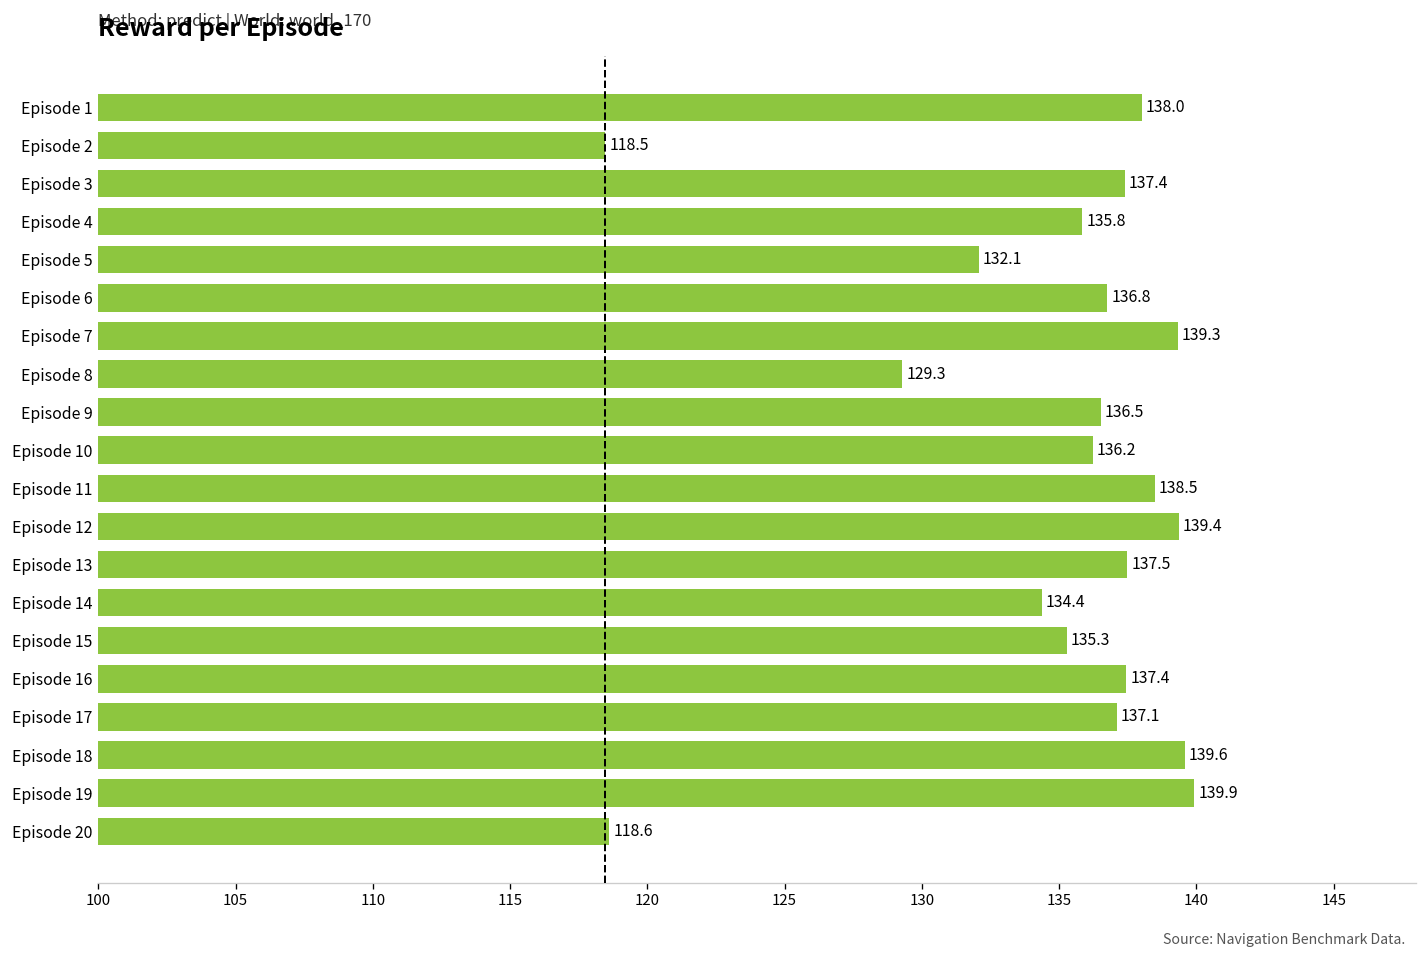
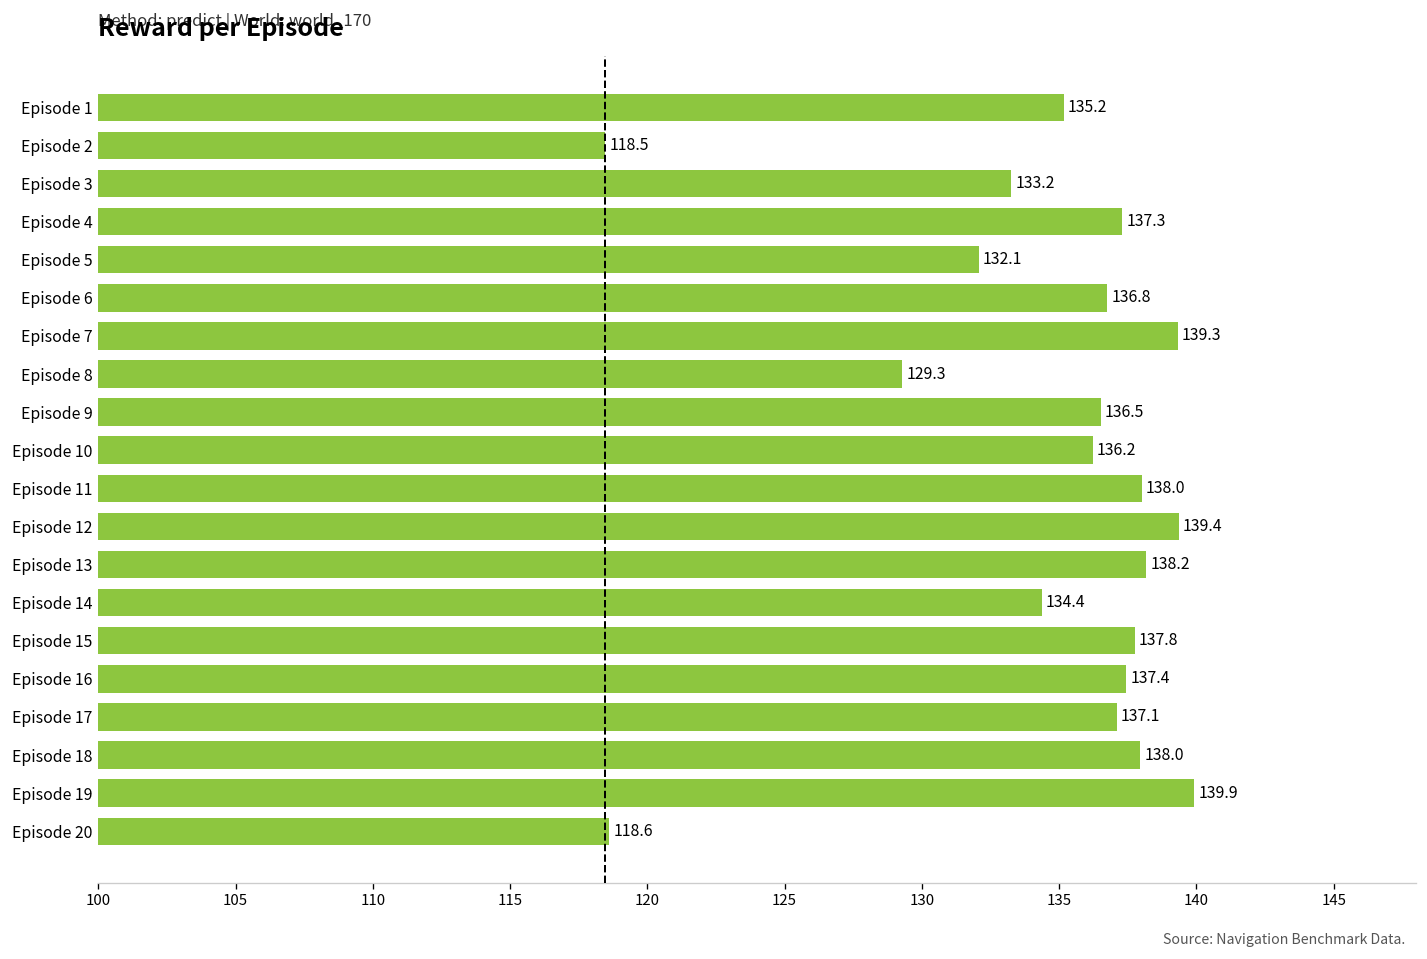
Episode 1: 138.0 -> 135.2
Episode 3: 137.4 -> 133.2
Episode 4: 135.8 -> 137.3
Episode 11: 138.5 -> 138.0
Episode 13: 137.5 -> 138.2
Episode 15: 135.3 -> 137.8
Episode 18: 139.6 -> 138.0
